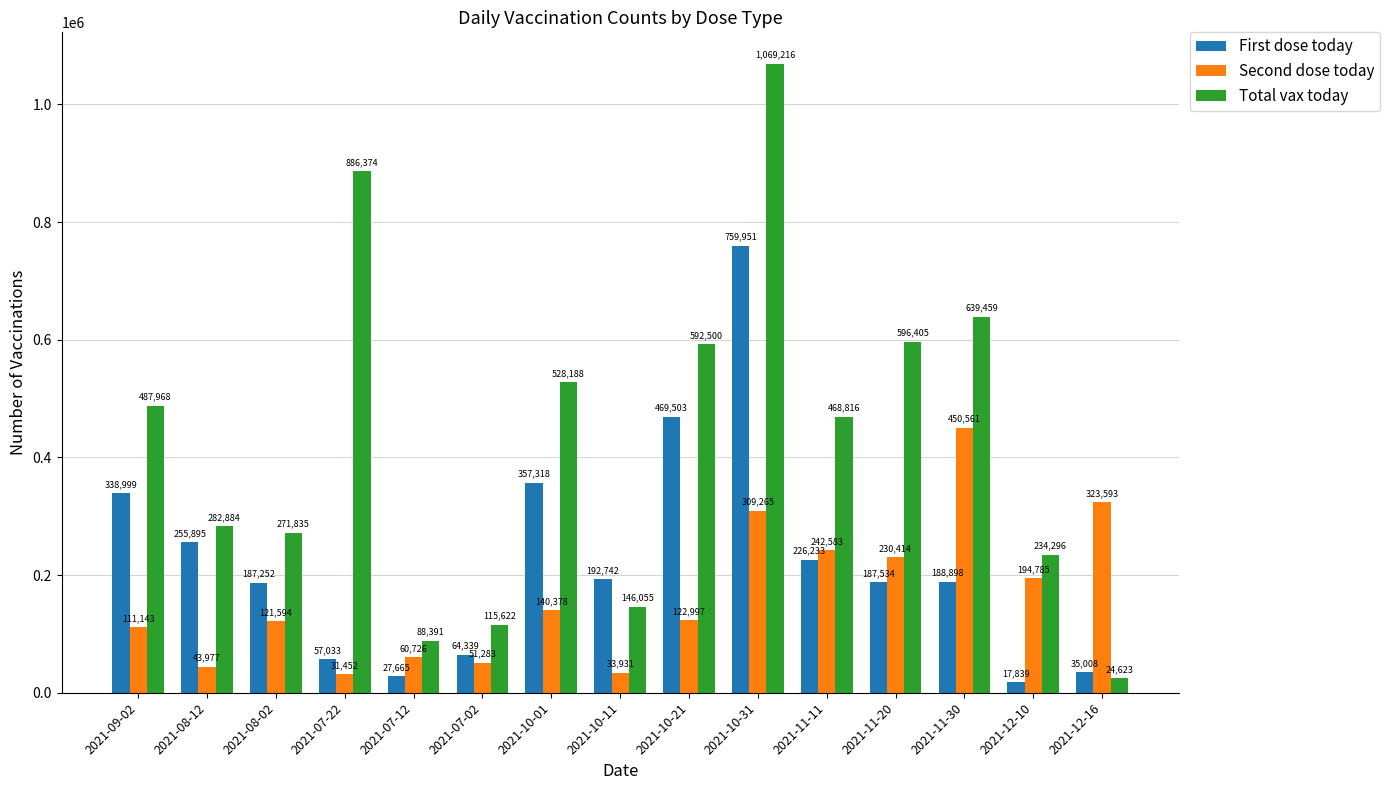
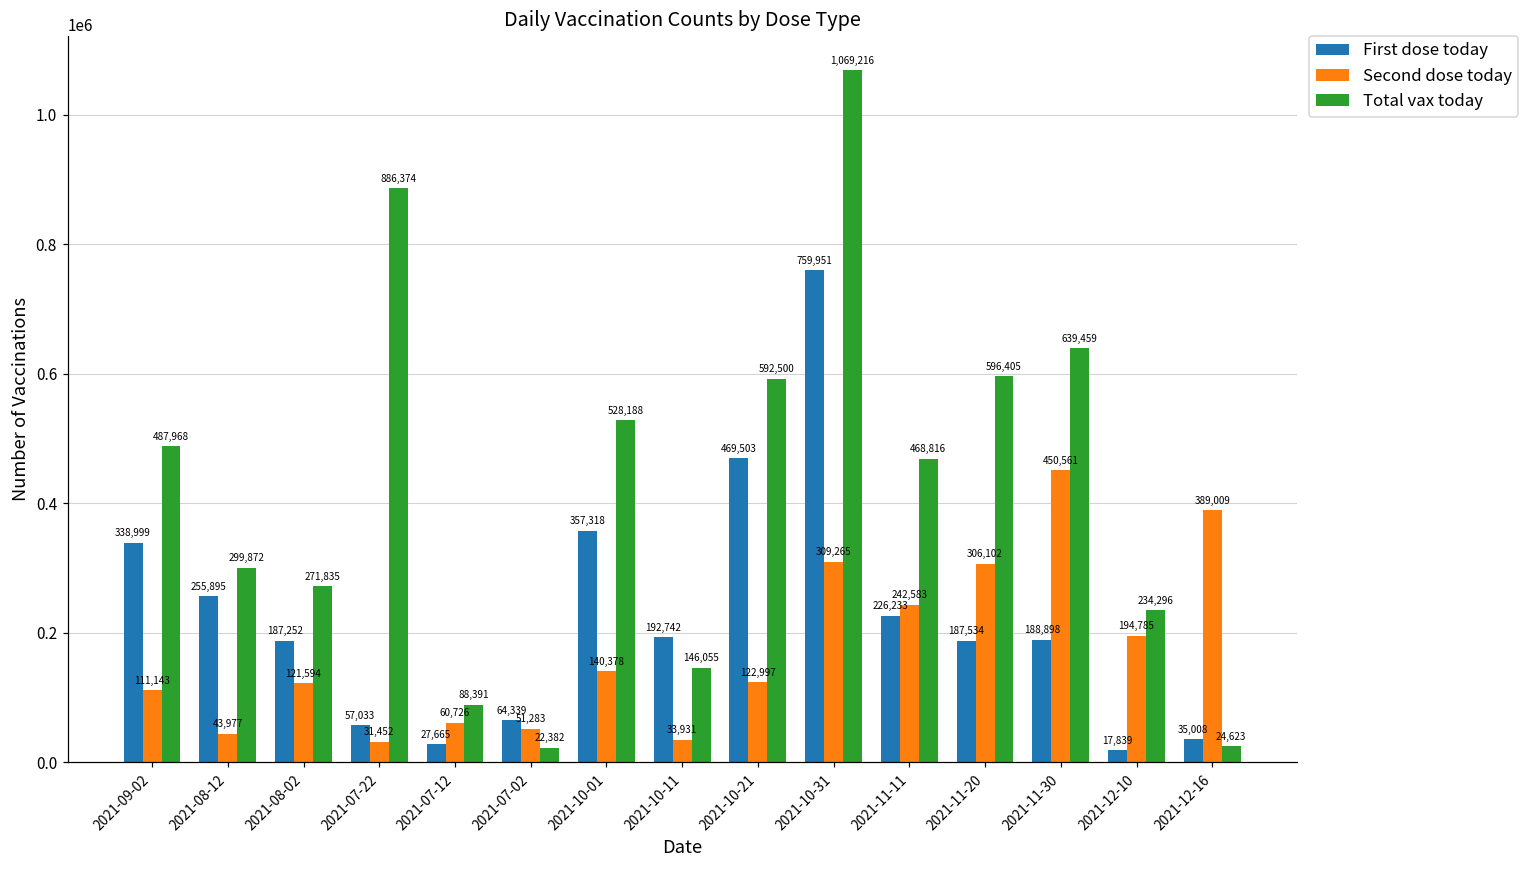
Total vax today, 2021-08-12: 282,884 -> 299,872
Total vax today, 2021-07-02: 115,622 -> 22,382
Second dose today, 2021-11-20: 230,414 -> 306,102
Second dose today, 2021-12-16: 323,593 -> 389,009
